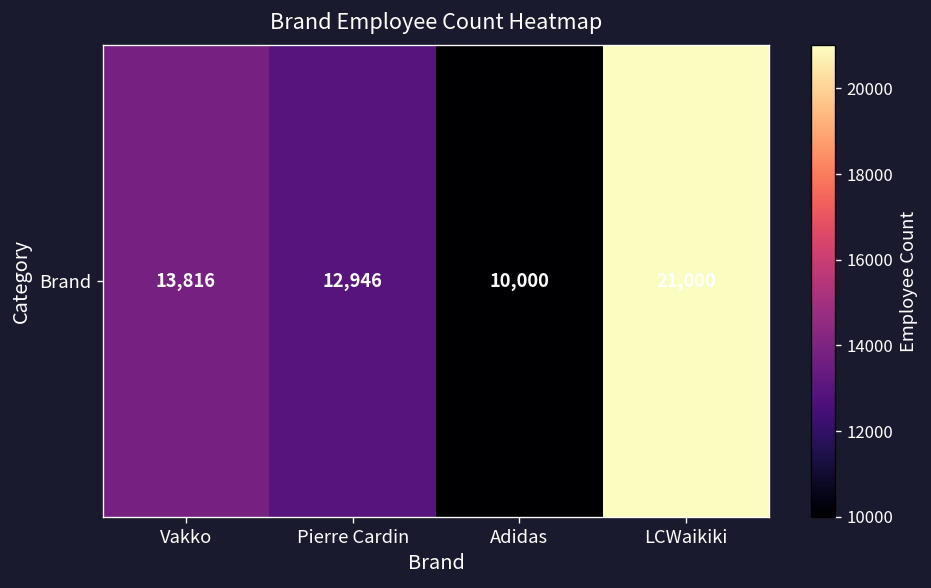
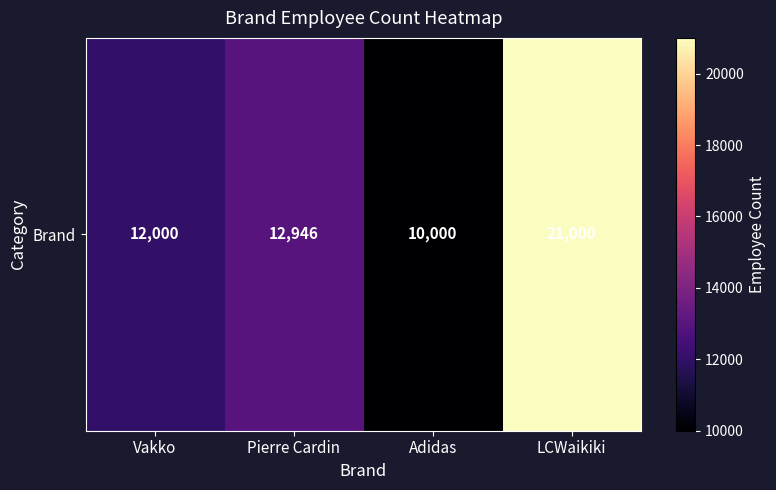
Brand, Vakko: 13,816 -> 12,000
